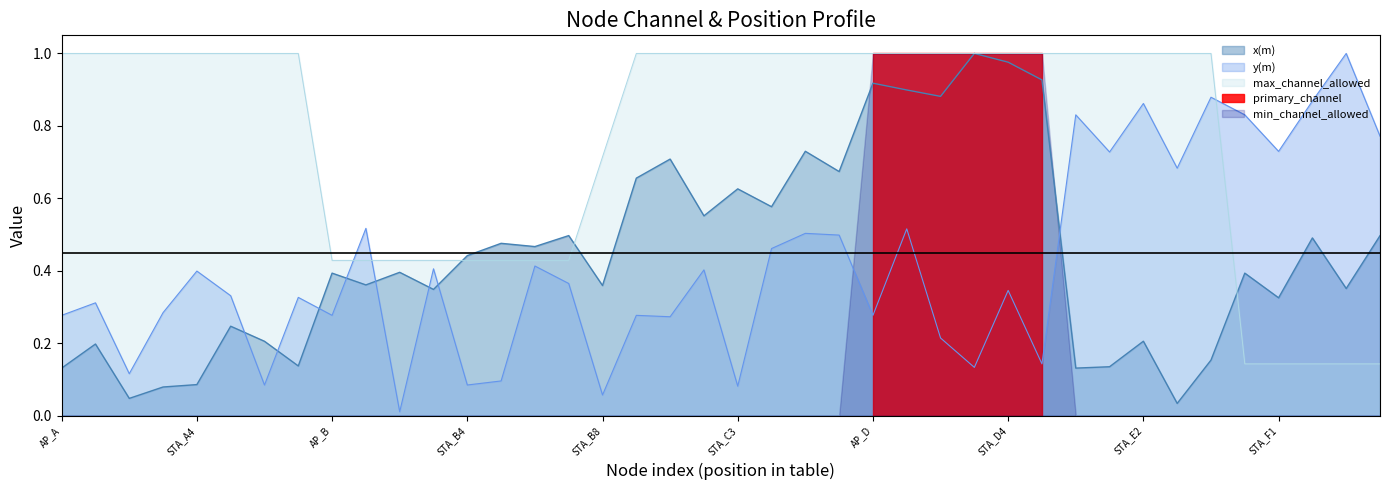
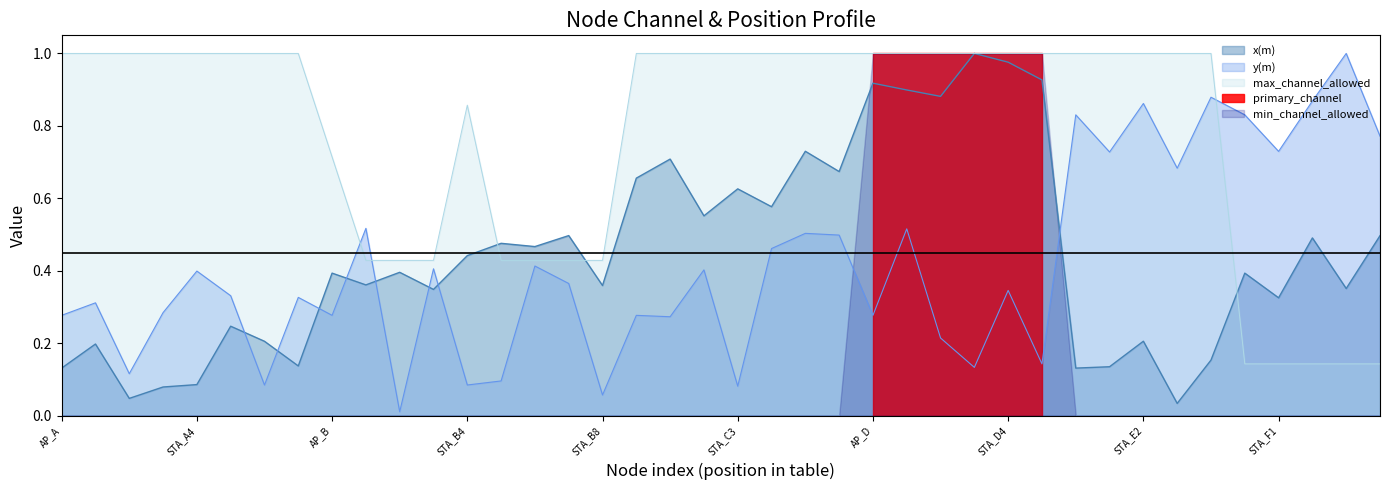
max_channel_allowed, AP_B: 0.43 -> 0.71
max_channel_allowed, STA_B4: 0.43 -> 0.86
max_channel_allowed, STA_B8: 0.71 -> 0.43
